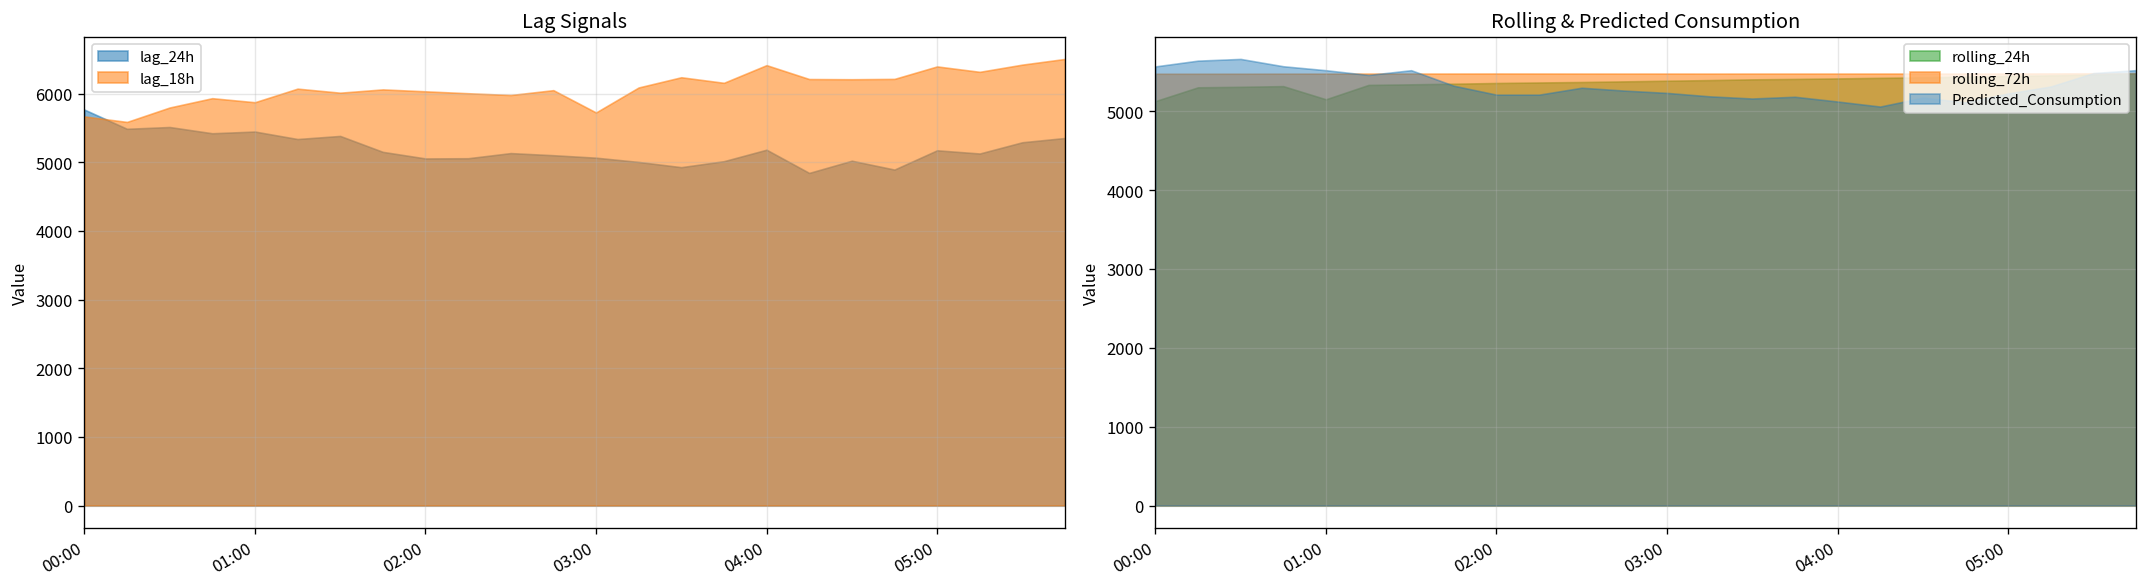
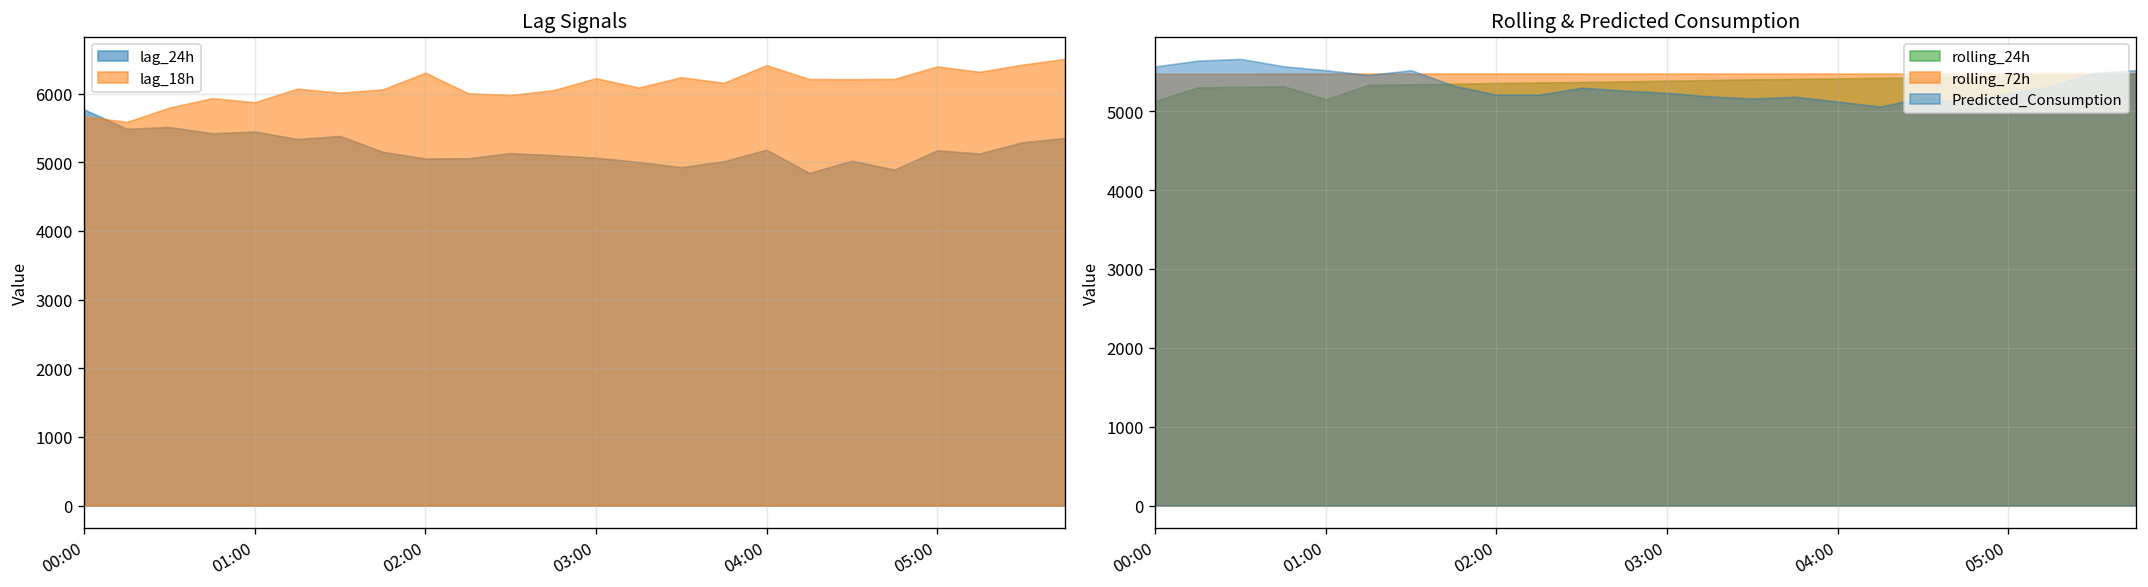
Lag Signals, lag_18h, 02:00: 6000 -> 6300
Lag Signals, lag_18h, 03:00: 5700 -> 6200
